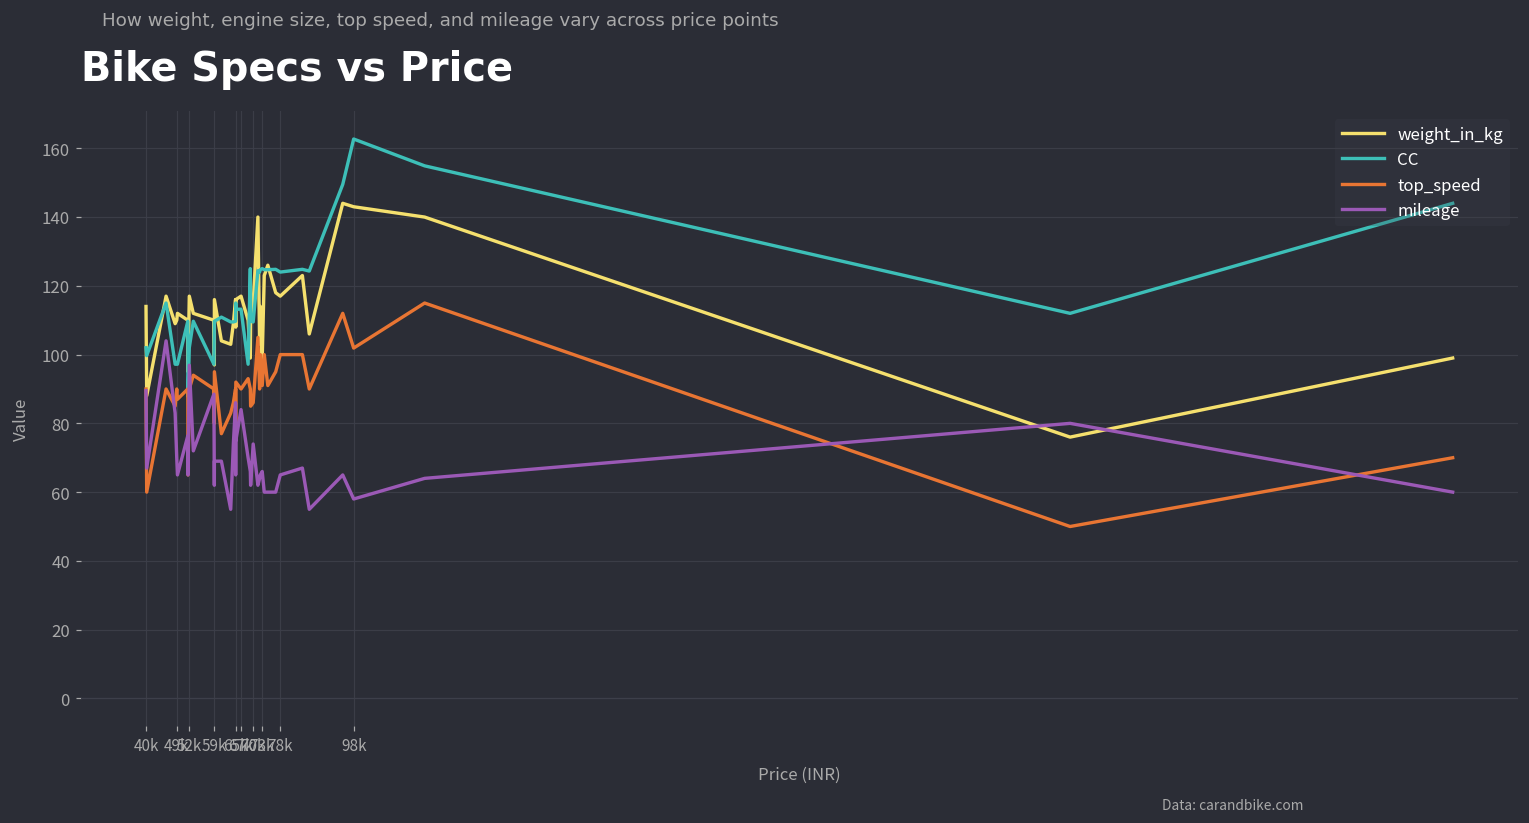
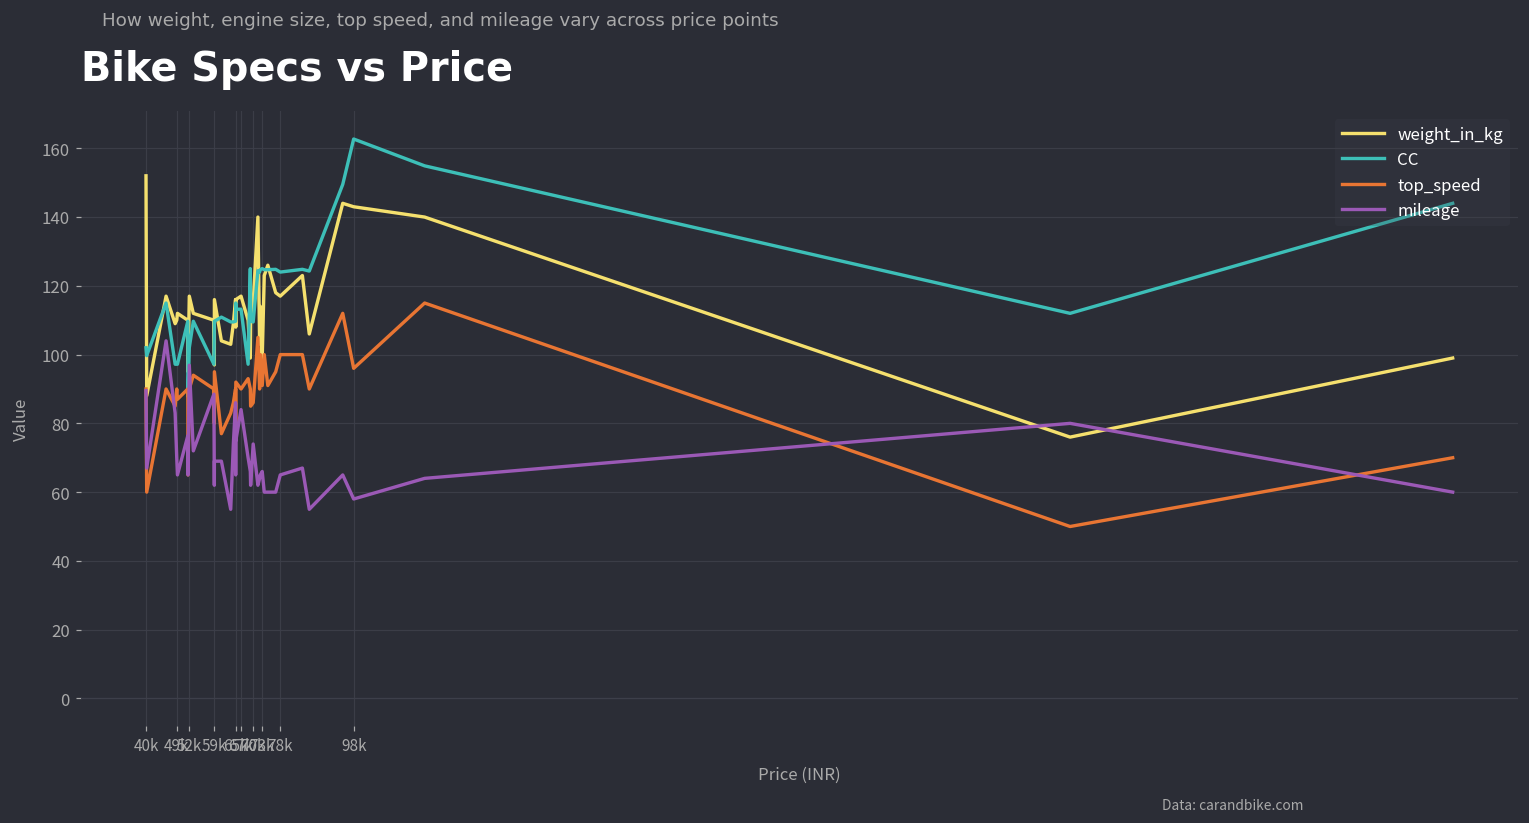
weight_in_kg, 40k: 114 -> 152
top_speed, 98k: 102 -> 96
